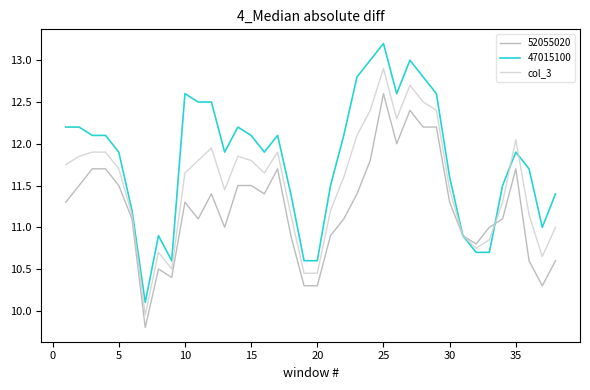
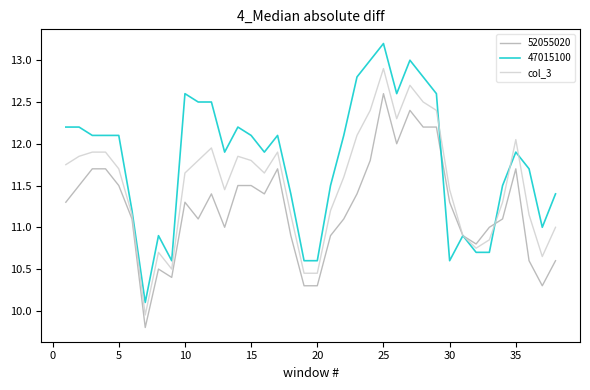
47015100, 5: 11.9 -> 12.1
47015100, 30: 11.6 -> 10.6
